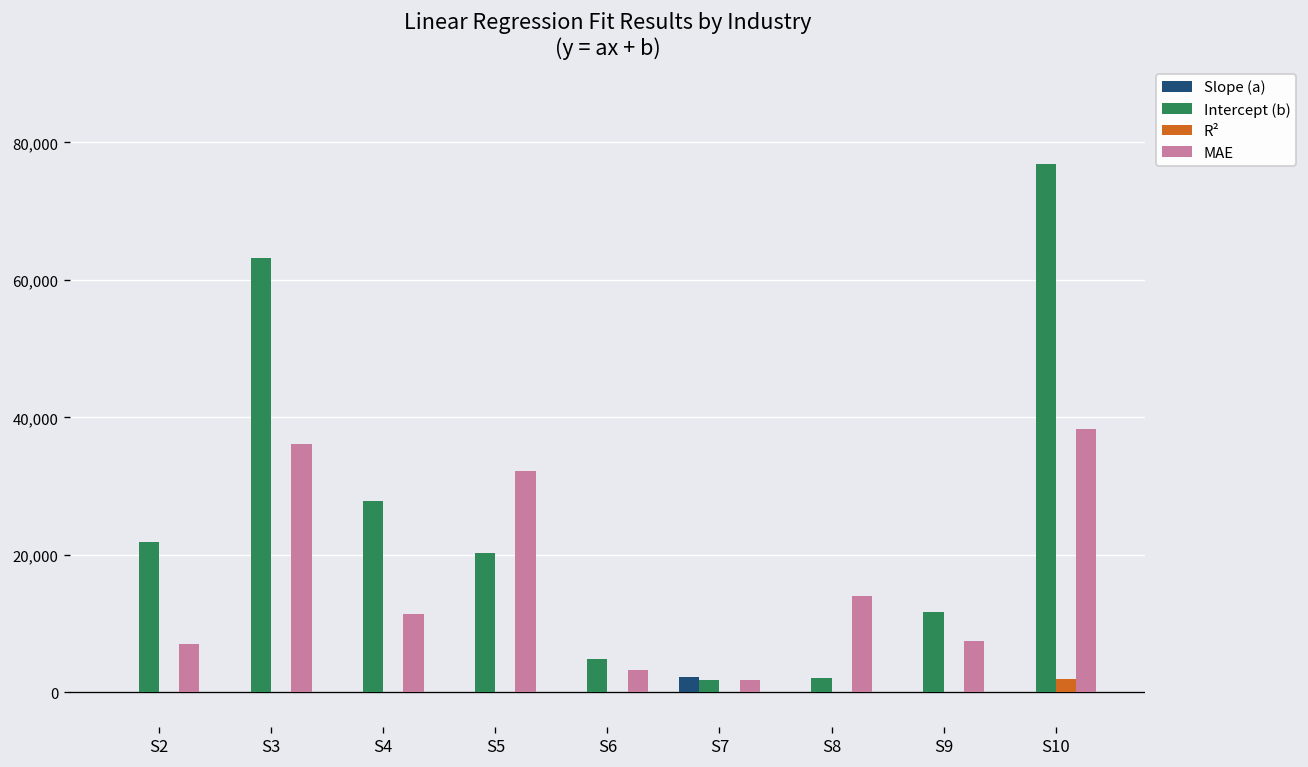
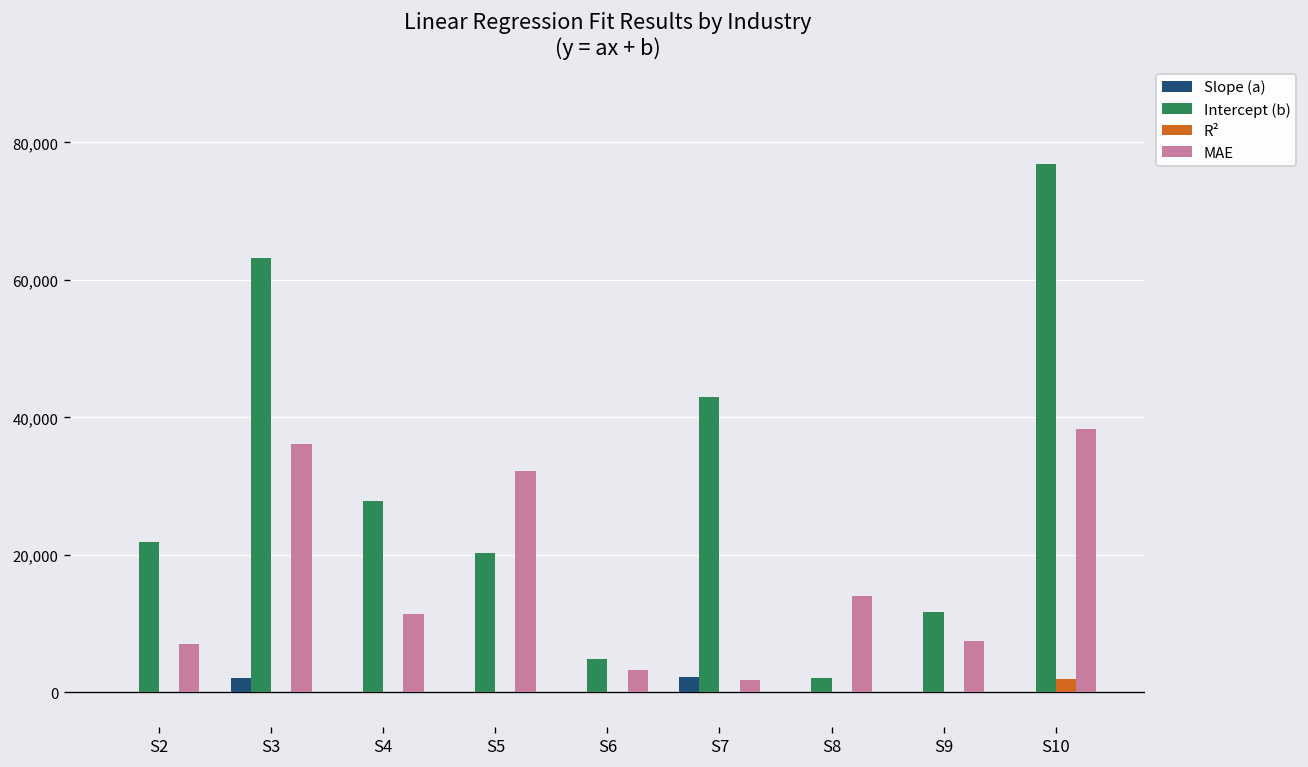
Slope (a), S3: 0 -> 2,000
Intercept (b), S7: 2,000 -> 43,000
